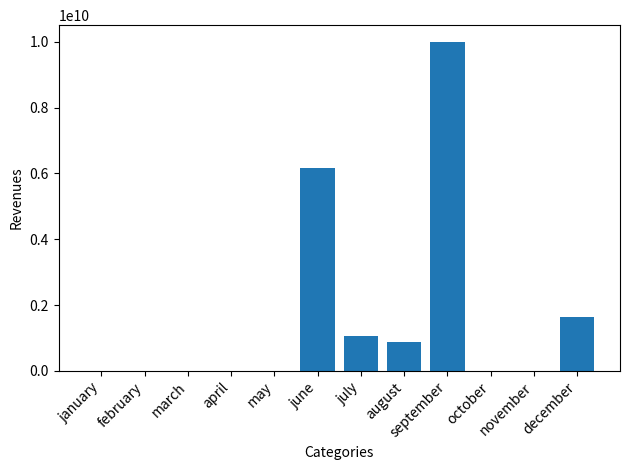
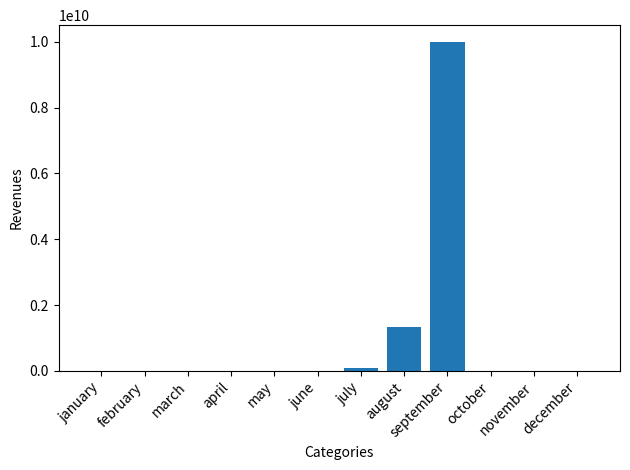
june: 6200000000 -> 0
july: 1100000000 -> 100000000
august: 900000000 -> 1300000000
december: 1600000000 -> 0
